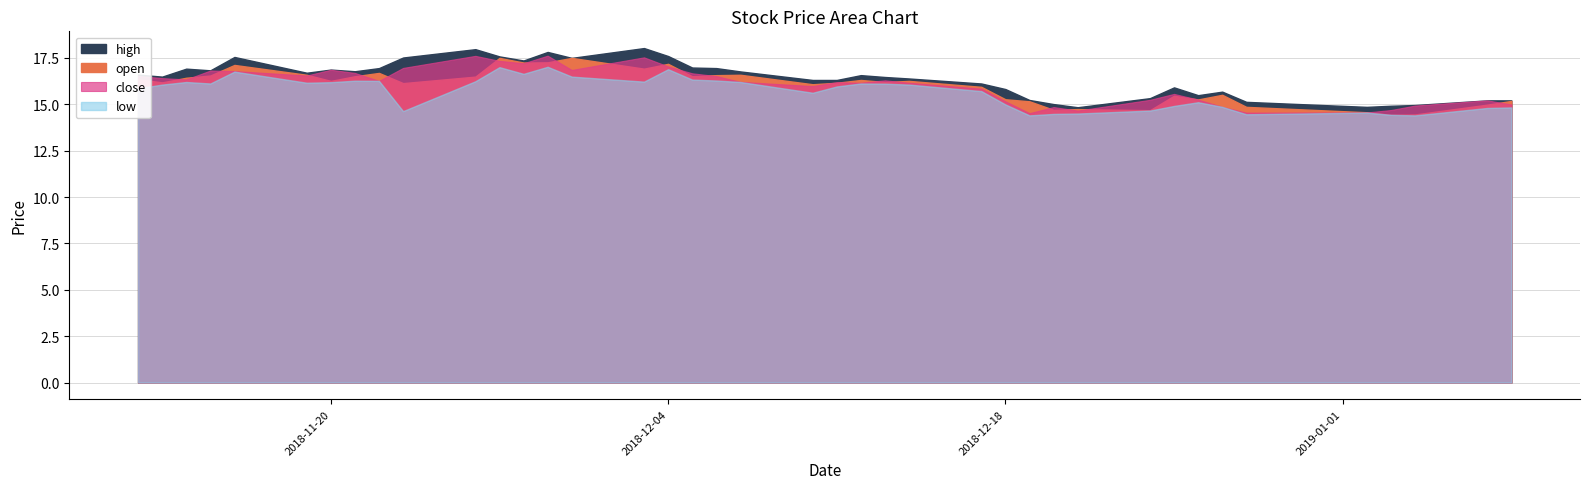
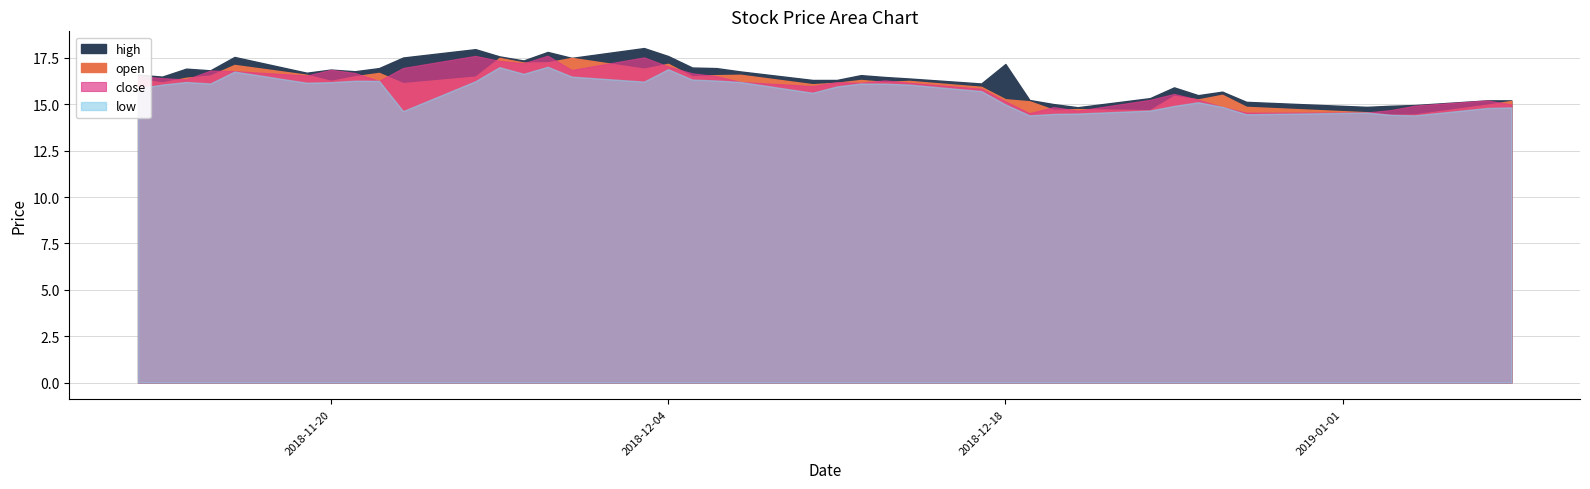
high, 2018-12-18: 15.8 -> 17.2
